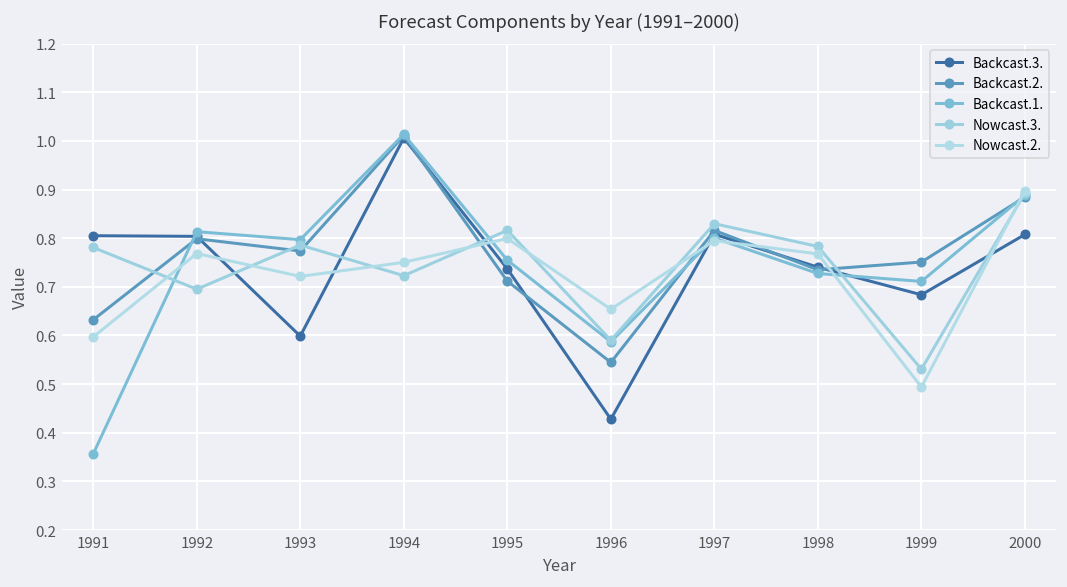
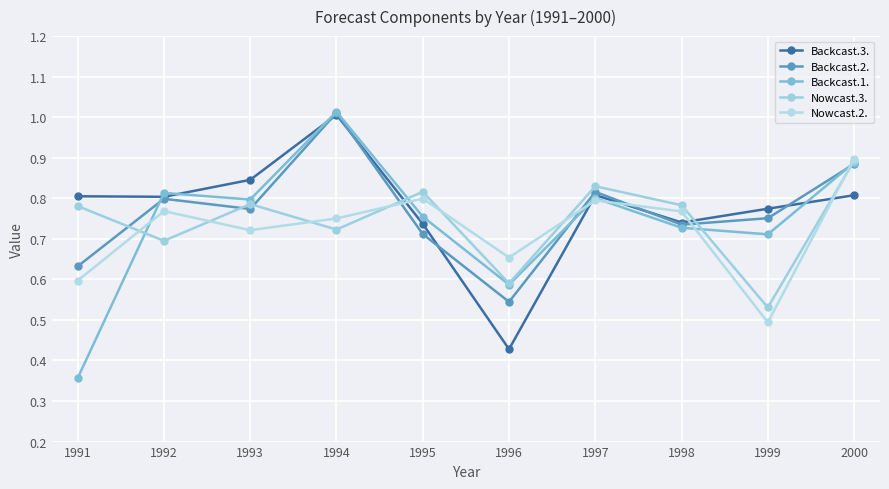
Backcast.3., 1993: 0.60 -> 0.85
Backcast.3., 1999: 0.68 -> 0.77
